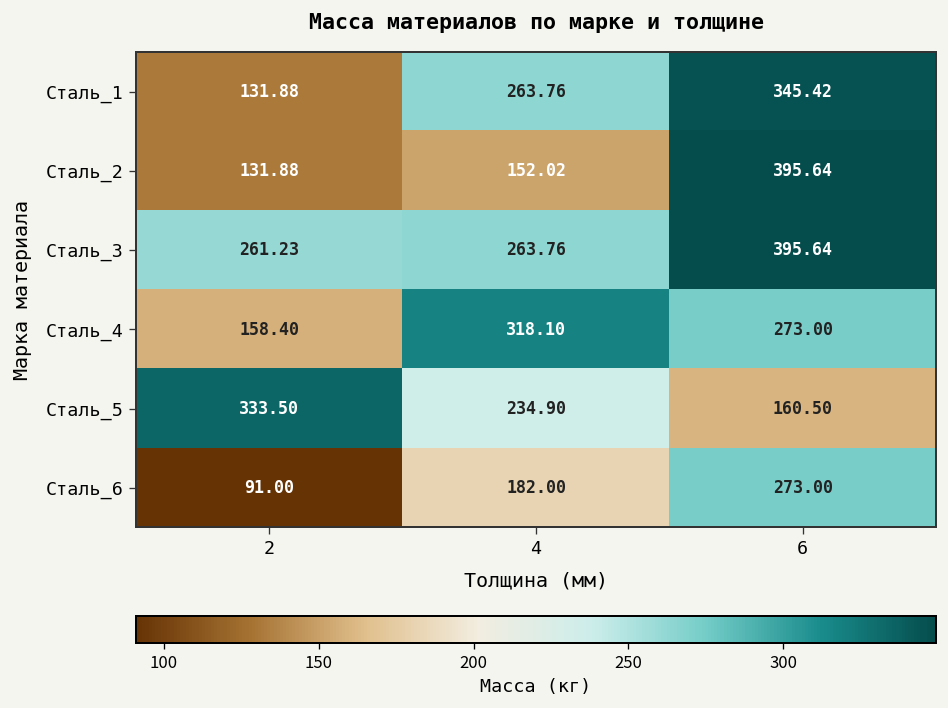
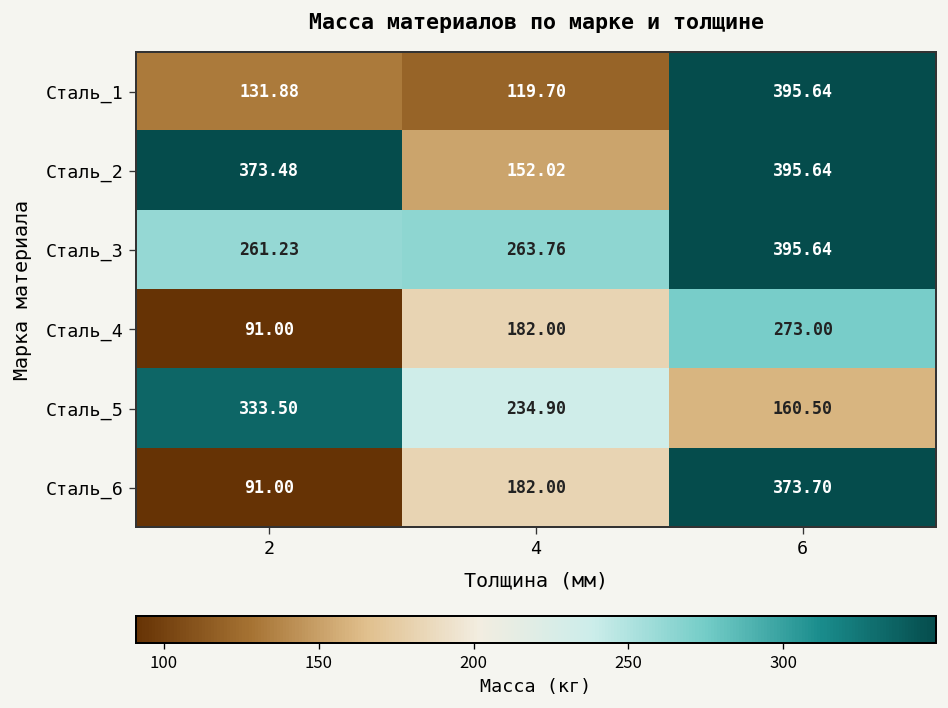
Сталь_1, 4: 263.76 -> 119.70
Сталь_1, 6: 345.42 -> 395.64
Сталь_2, 2: 131.88 -> 373.48
Сталь_4, 2: 158.40 -> 91.00
Сталь_4, 4: 318.10 -> 182.00
Сталь_6, 6: 273.00 -> 373.70
